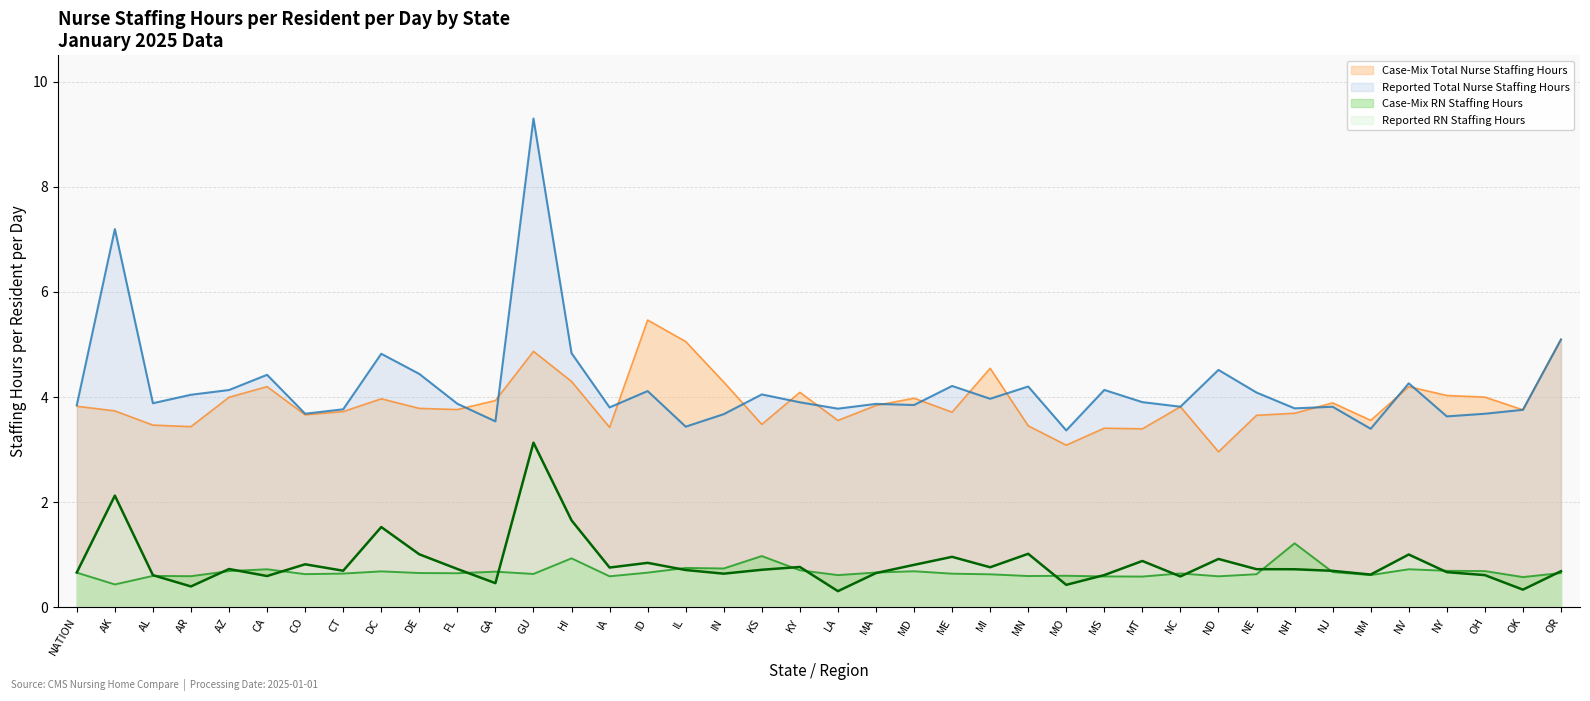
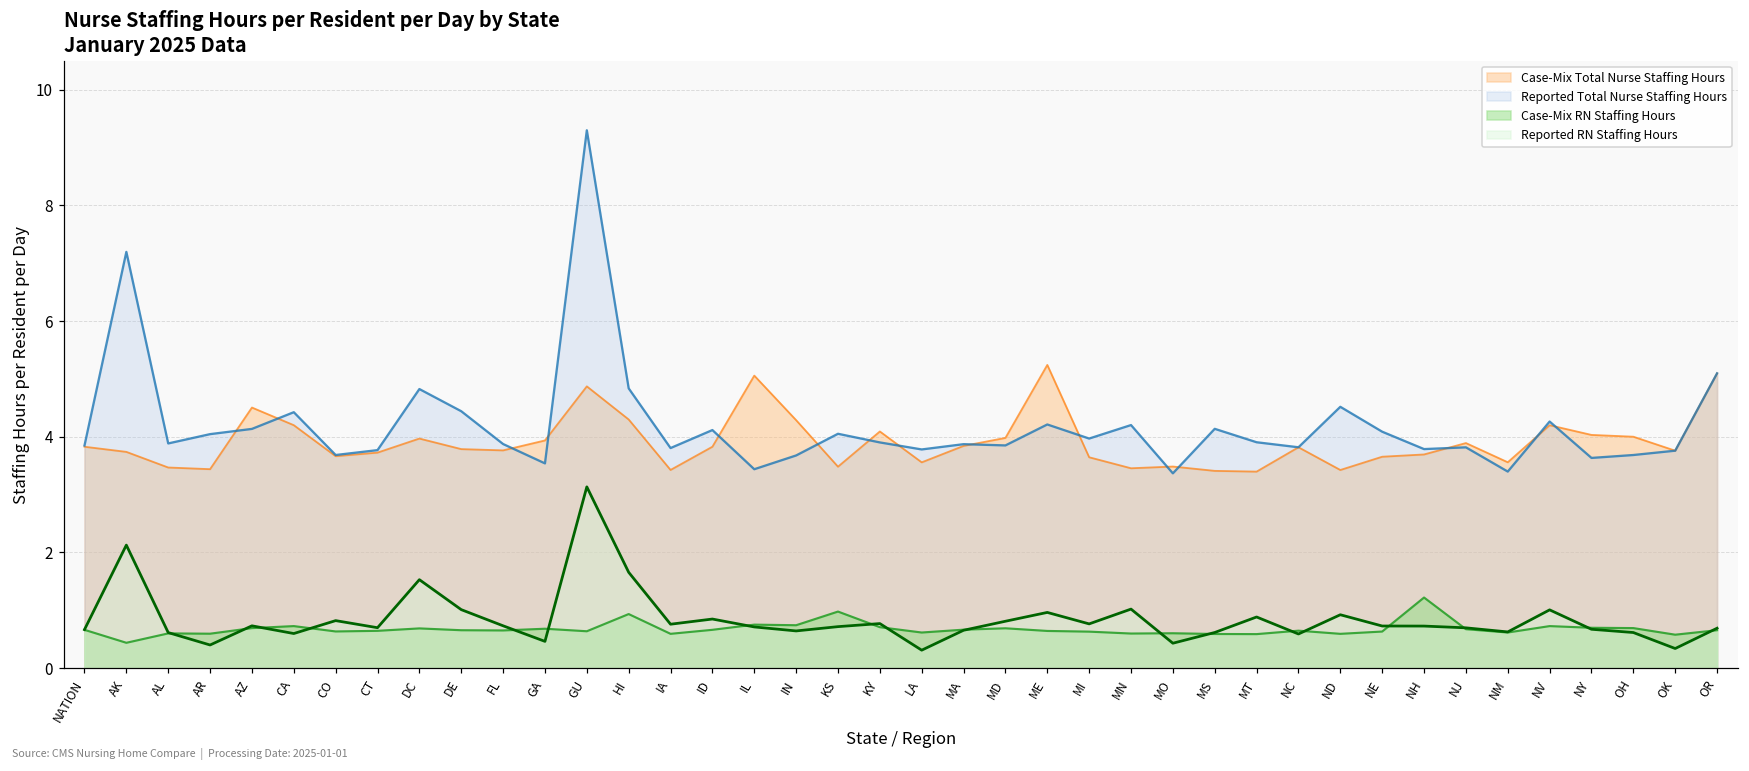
Case-Mix Total Nurse Staffing Hours, AZ: 4.0 -> 4.5
Case-Mix Total Nurse Staffing Hours, ID: 5.5 -> 3.8
Case-Mix Total Nurse Staffing Hours, ME: 3.7 -> 5.2
Case-Mix Total Nurse Staffing Hours, MI: 4.5 -> 3.6
Case-Mix Total Nurse Staffing Hours, MO: 3.1 -> 3.5
Case-Mix Total Nurse Staffing Hours, ND: 3.0 -> 3.4
